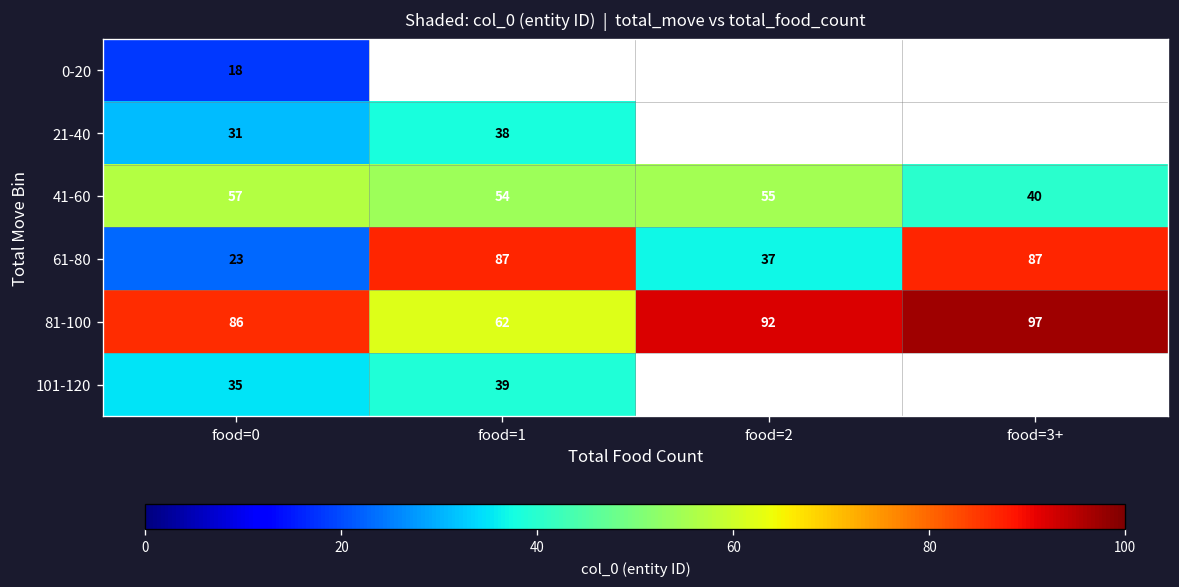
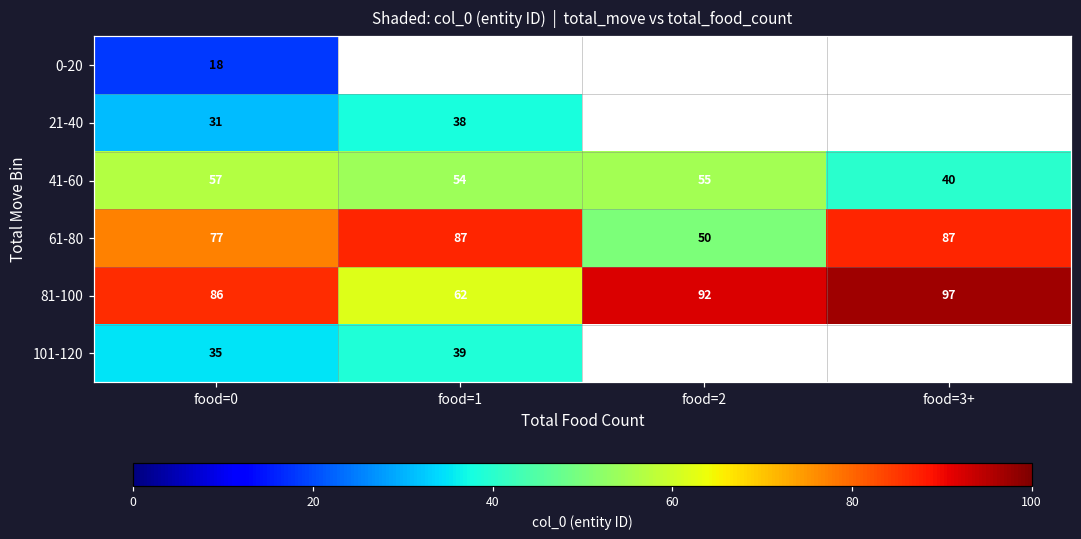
61-80, food=0: 23 -> 77
61-80, food=2: 37 -> 50
